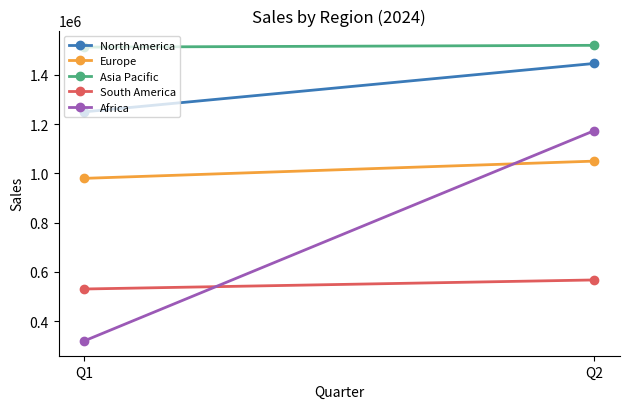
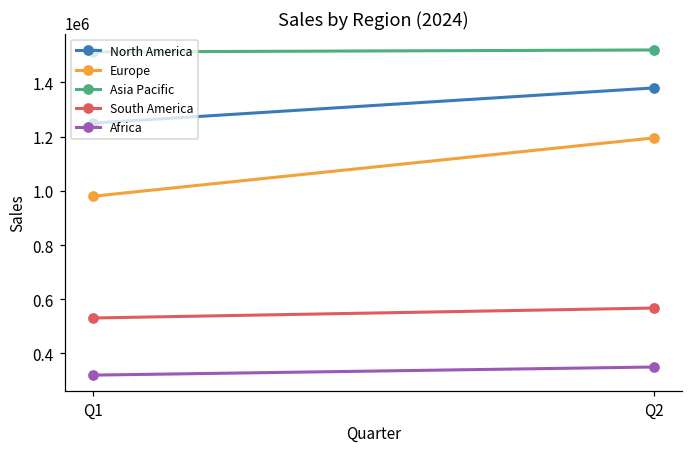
North America, Q2: 1450000 -> 1380000
Europe, Q2: 1050000 -> 1200000
Africa, Q2: 1170000 -> 350000
